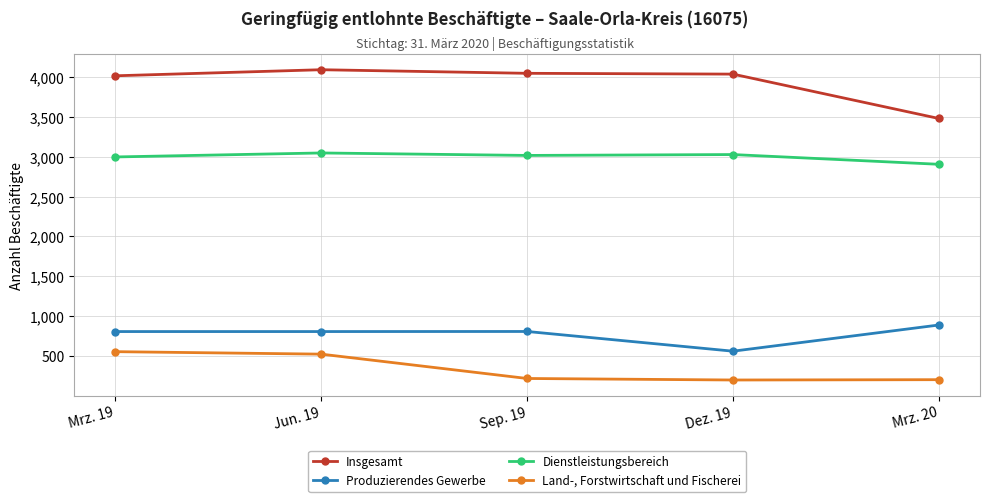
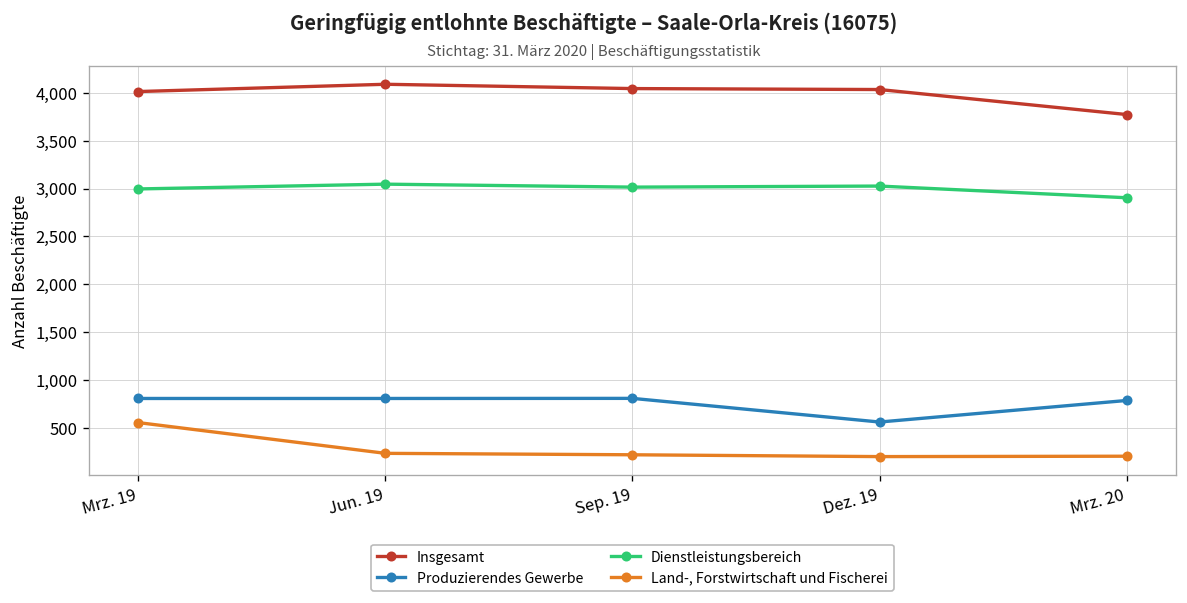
Land-, Forstwirtschaft und Fischerei, Jun. 19: 500 -> 200
Insgesamt, Mrz. 20: 3,500 -> 3,800
Produzierendes Gewerbe, Mrz. 20: 900 -> 800
